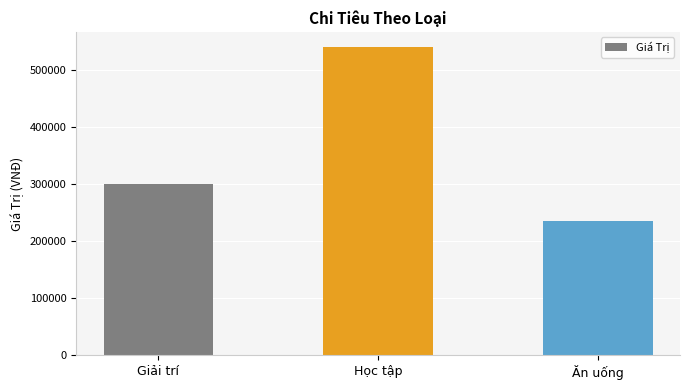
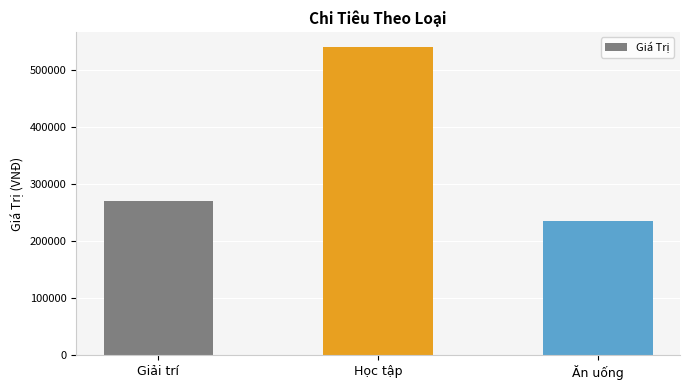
Giải trí: 300000 -> 270000
